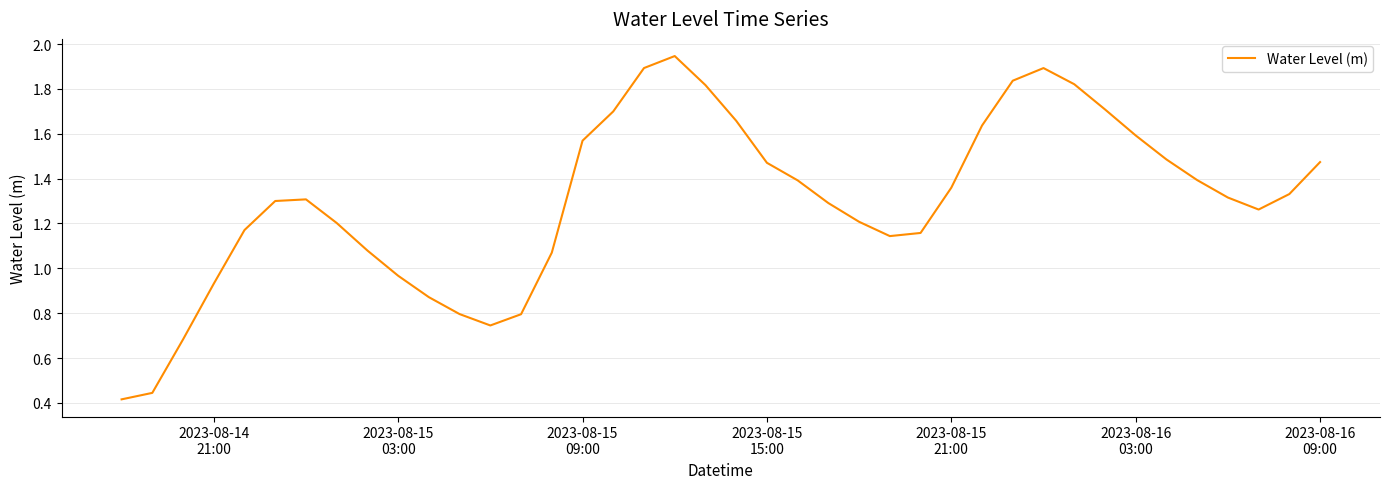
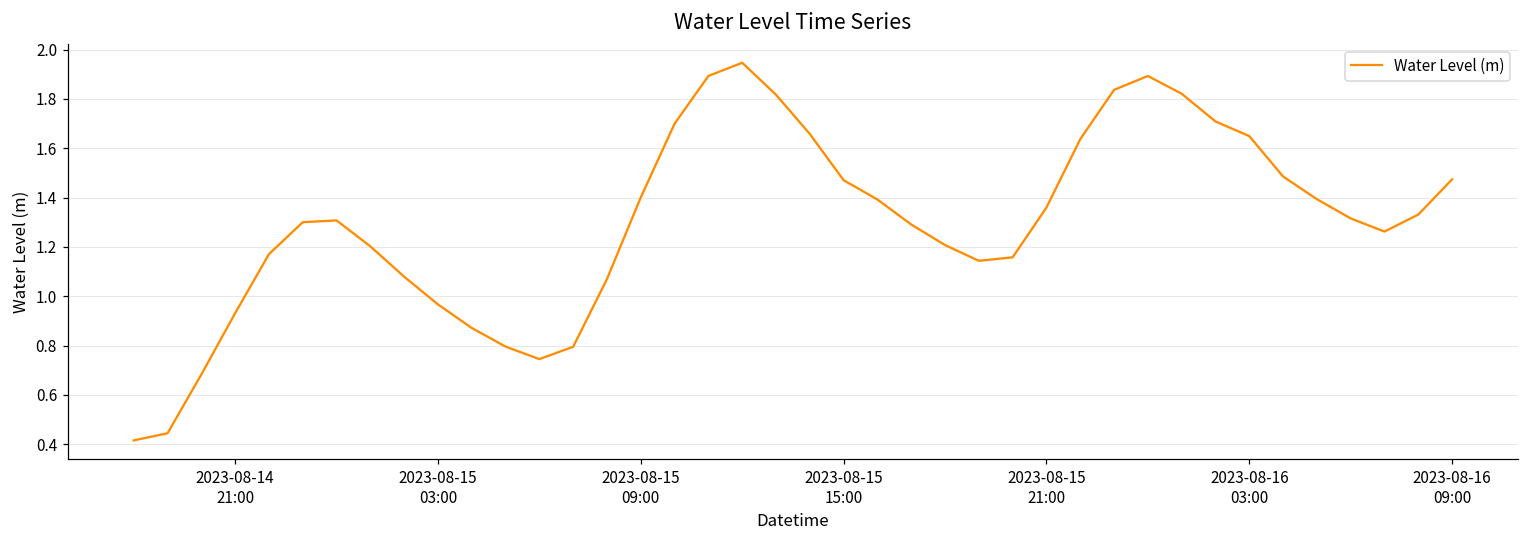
2023-08-15 09:00: 1.57 -> 1.40
2023-08-16 03:00: 1.59 -> 1.65
